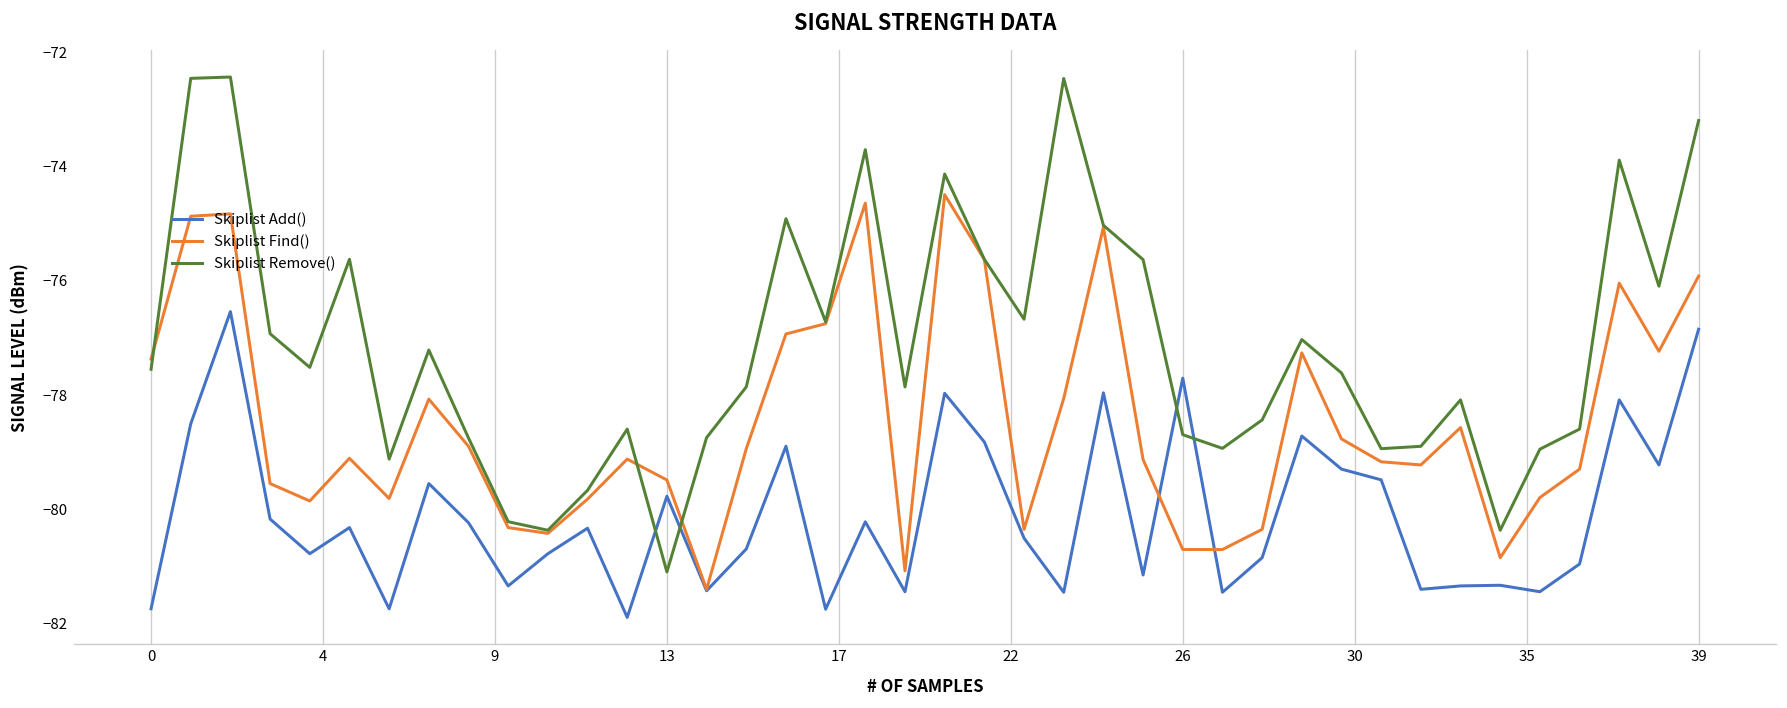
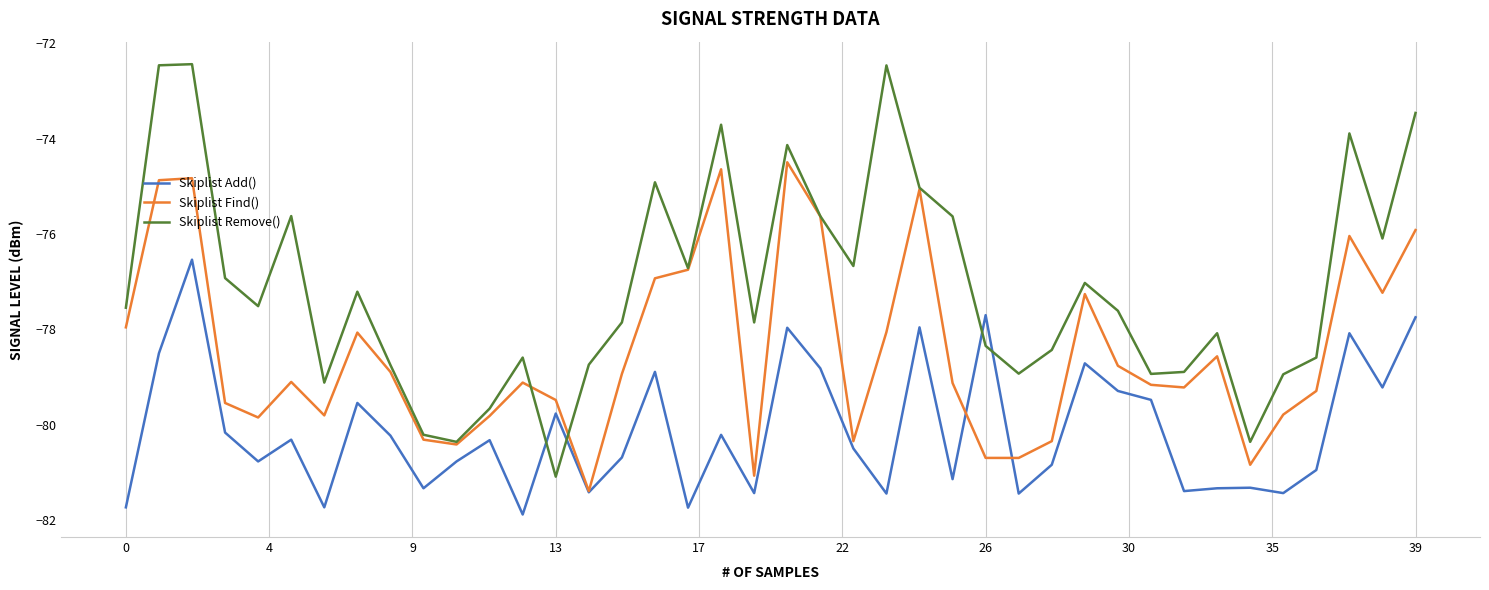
Skiplist Find(), 0: -77.4 -> -78.0
Skiplist Remove(), 26: -78.7 -> -78.3
Skiplist Add(), 39: -76.8 -> -77.7
Skiplist Remove(), 39: -73.2 -> -73.5
